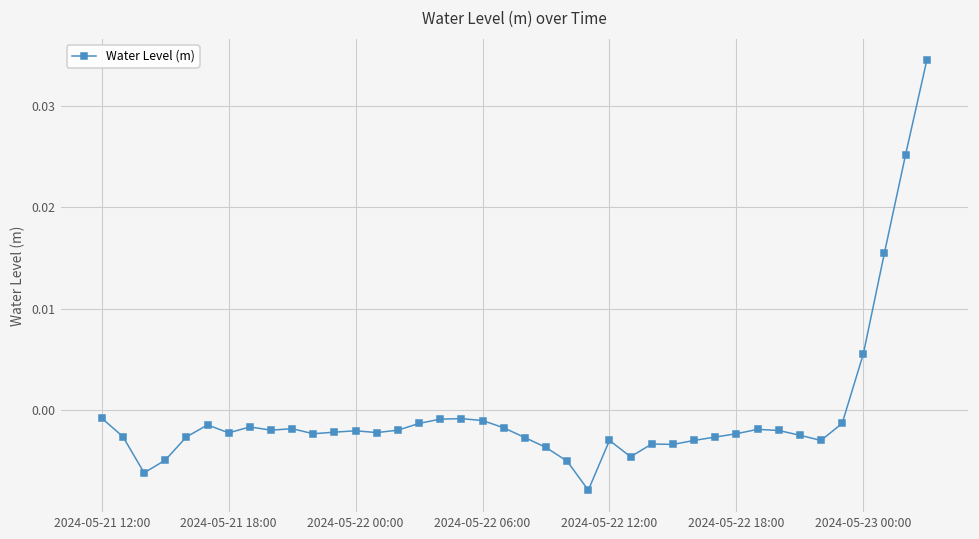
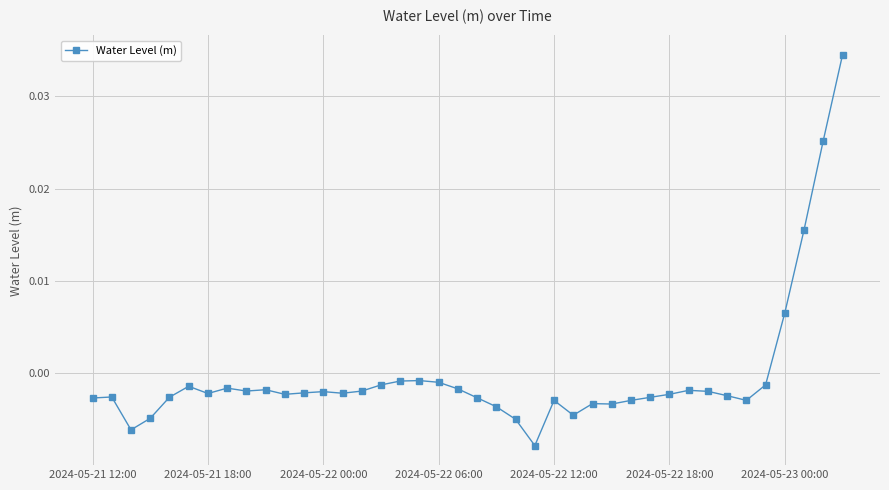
2024-05-21 12:00: -0.001 -> -0.003
2024-05-23 00:00: 0.006 -> 0.007
